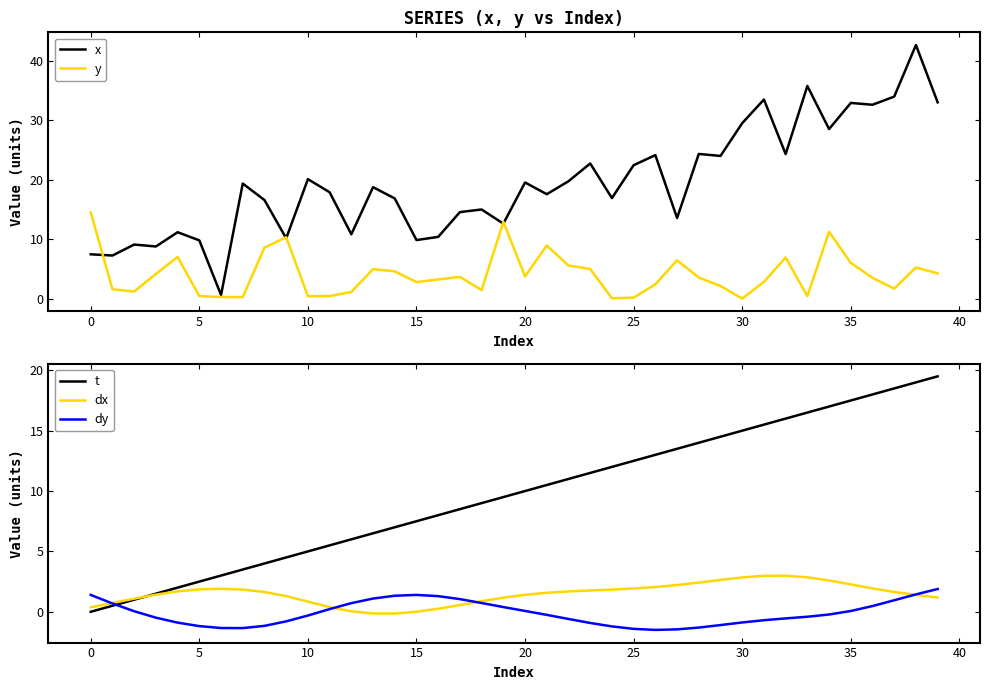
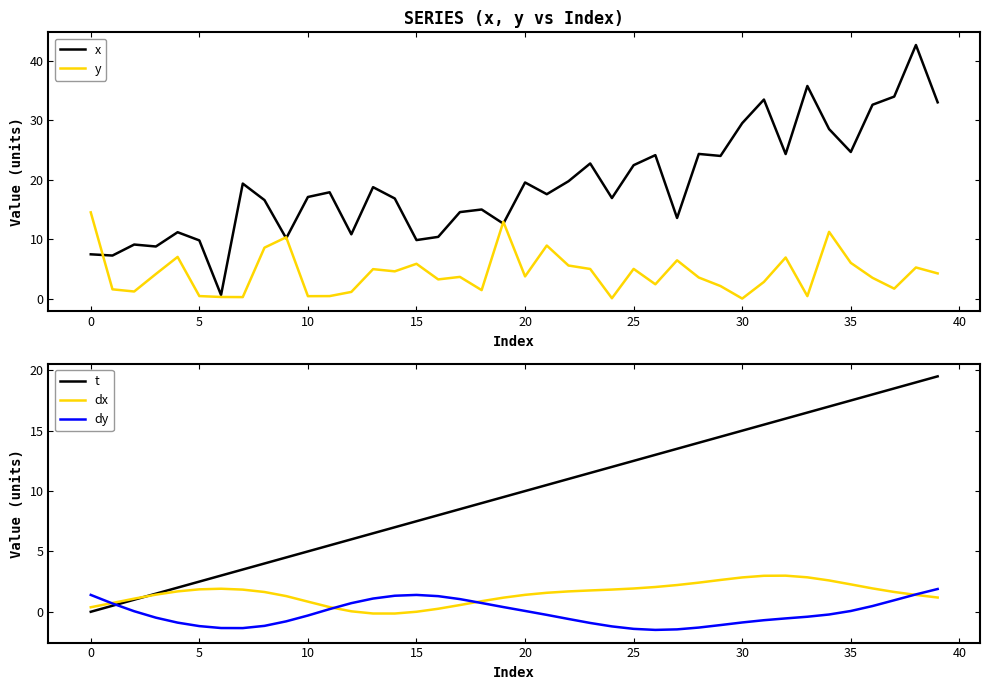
SERIES (x, y vs Index), x, 10: 20 -> 17
SERIES (x, y vs Index), y, 15: 3 -> 6
SERIES (x, y vs Index), y, 25: 0 -> 5
SERIES (x, y vs Index), x, 35: 33 -> 25
